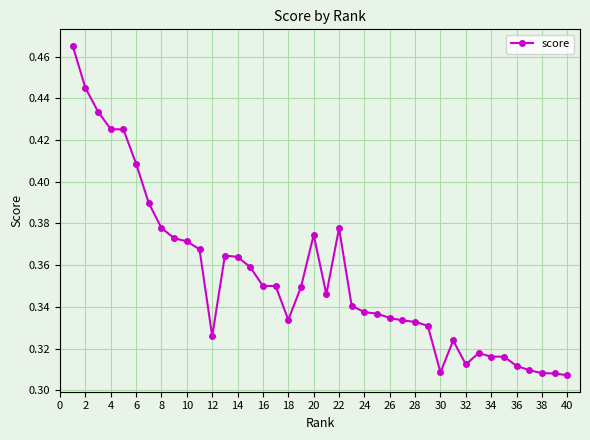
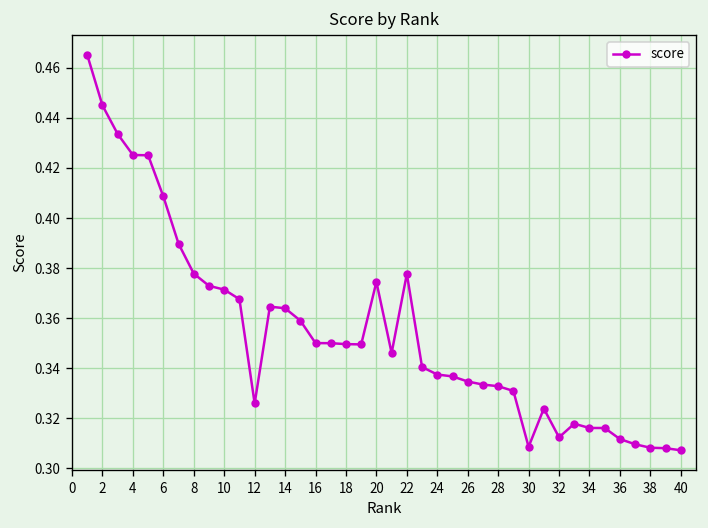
18: 0.334 -> 0.350
